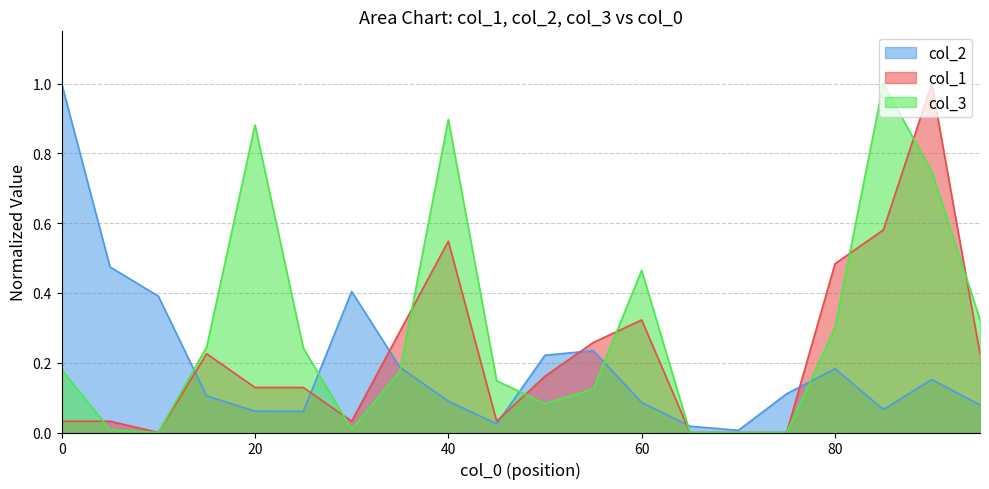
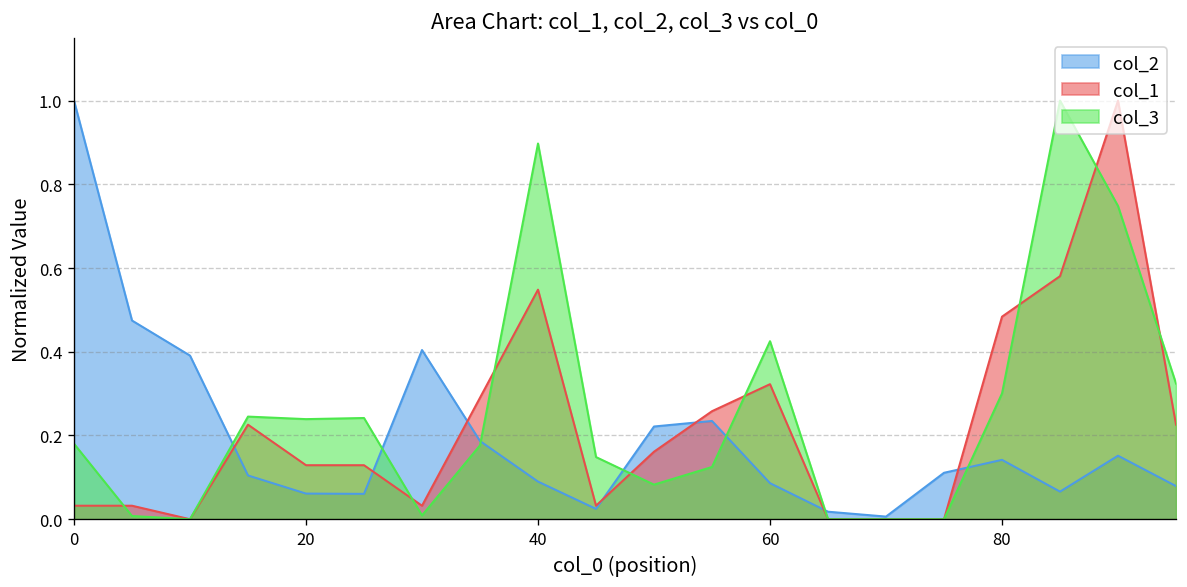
col_3, 20: 0.88 -> 0.24
col_3, 60: 0.46 -> 0.43
col_2, 80: 0.18 -> 0.14
